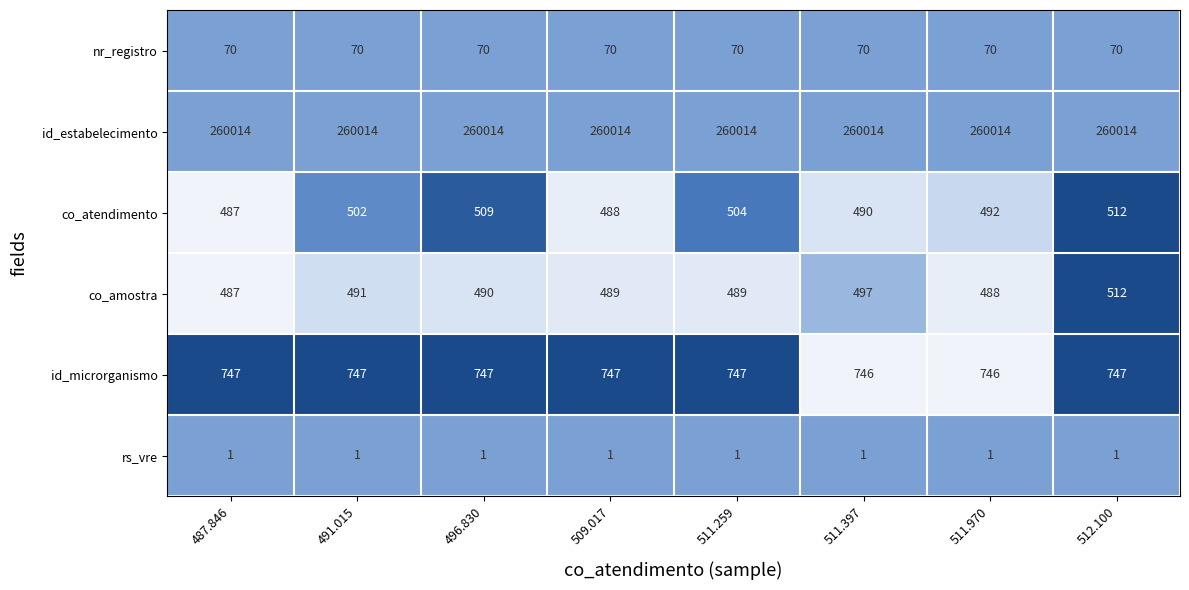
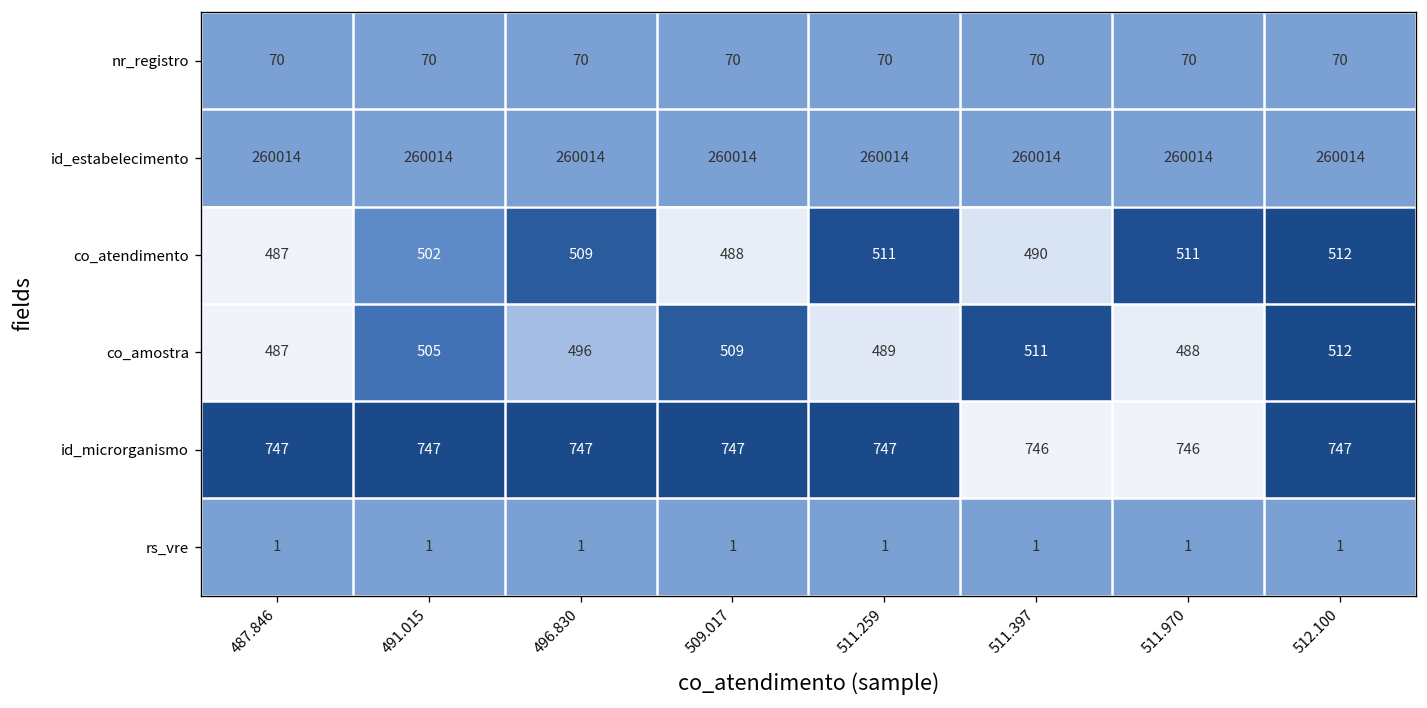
co_atendimento, 511.259: 504 -> 511
co_atendimento, 511.970: 492 -> 511
co_amostra, 491.015: 491 -> 505
co_amostra, 496.830: 490 -> 496
co_amostra, 509.017: 489 -> 509
co_amostra, 511.397: 497 -> 511
